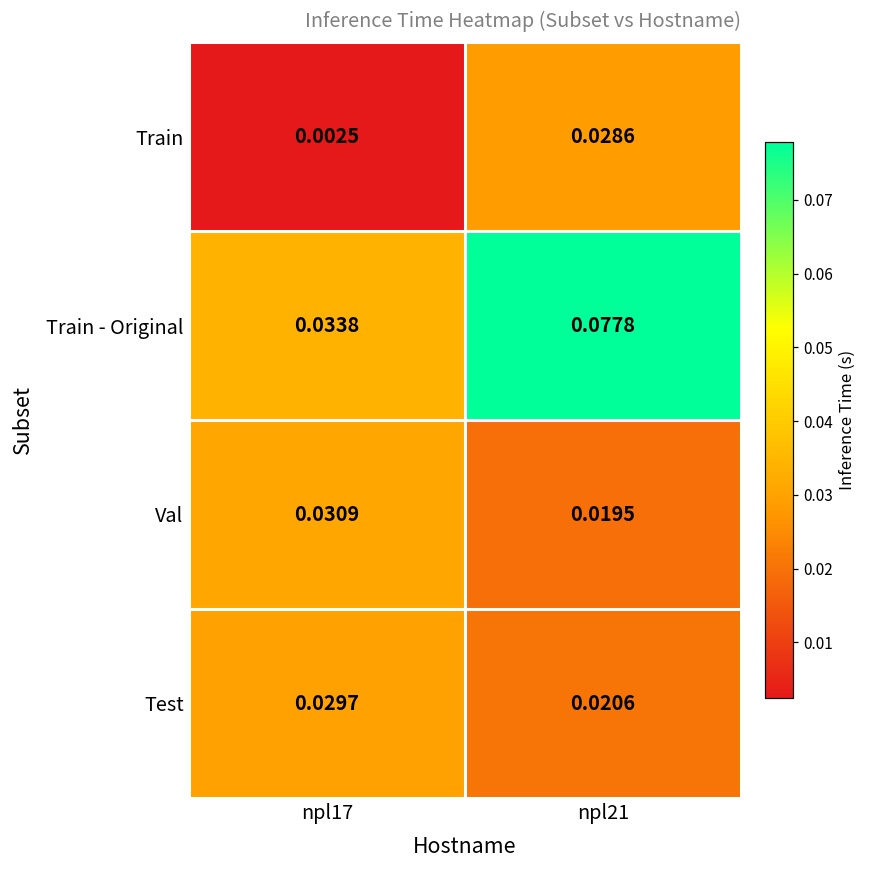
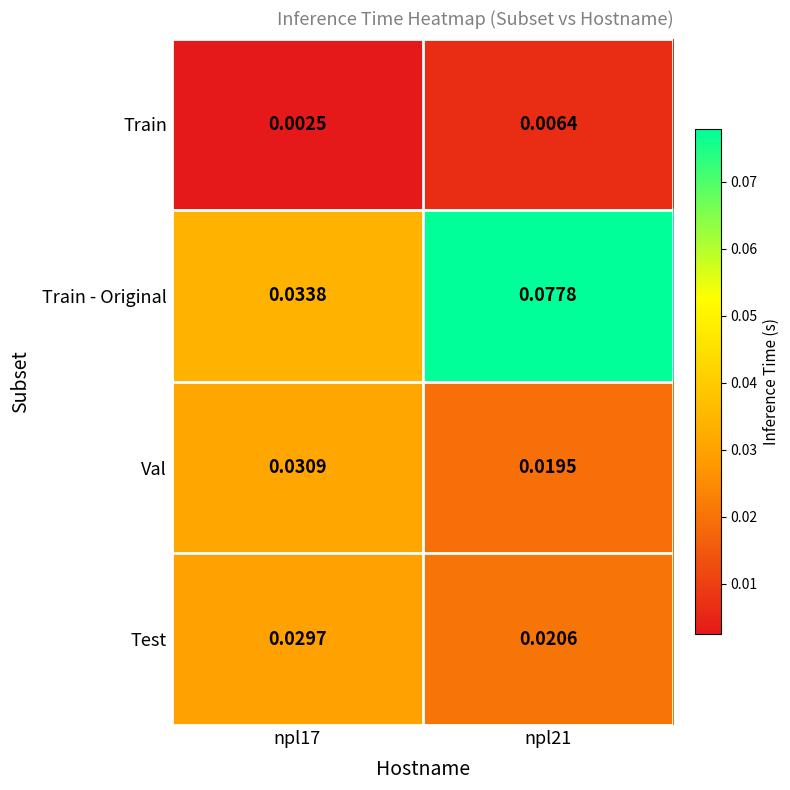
Train, npl21: 0.0286 -> 0.0064
